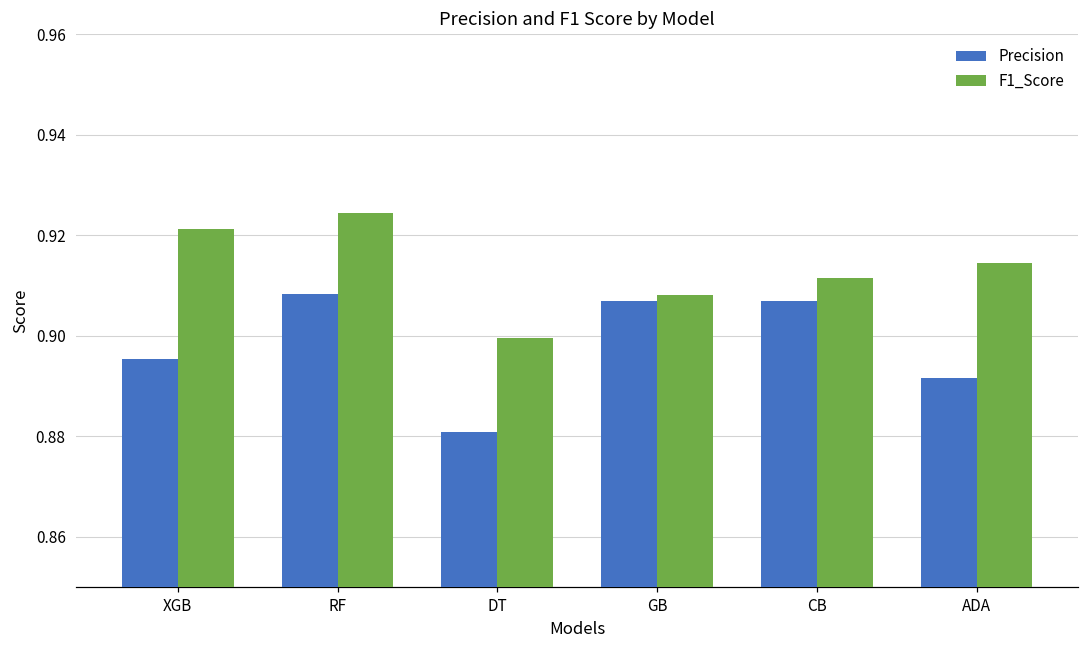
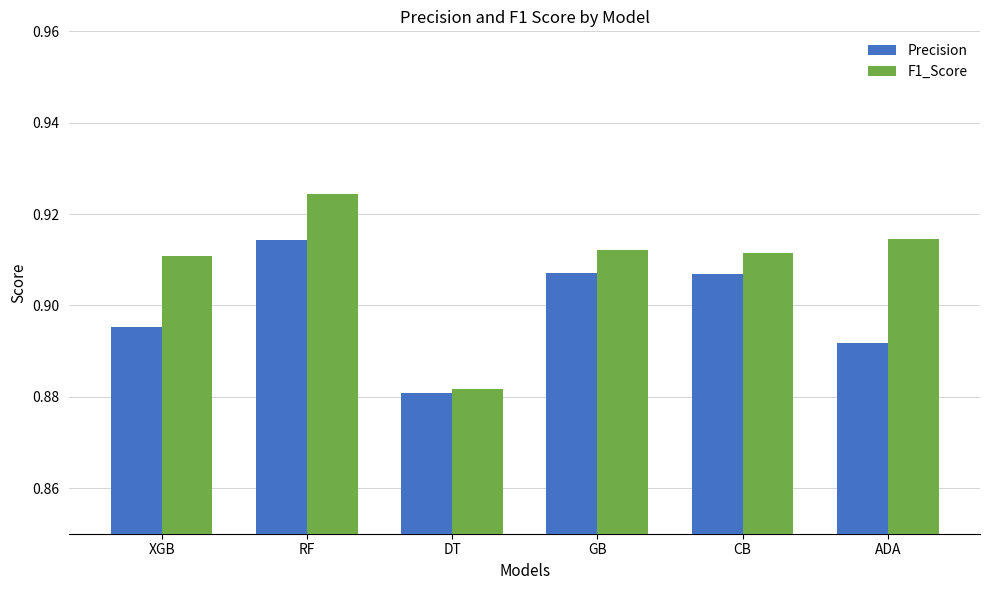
F1_Score, XGB: 0.921 -> 0.911
Precision, RF: 0.908 -> 0.914
F1_Score, DT: 0.900 -> 0.882
F1_Score, GB: 0.908 -> 0.912
